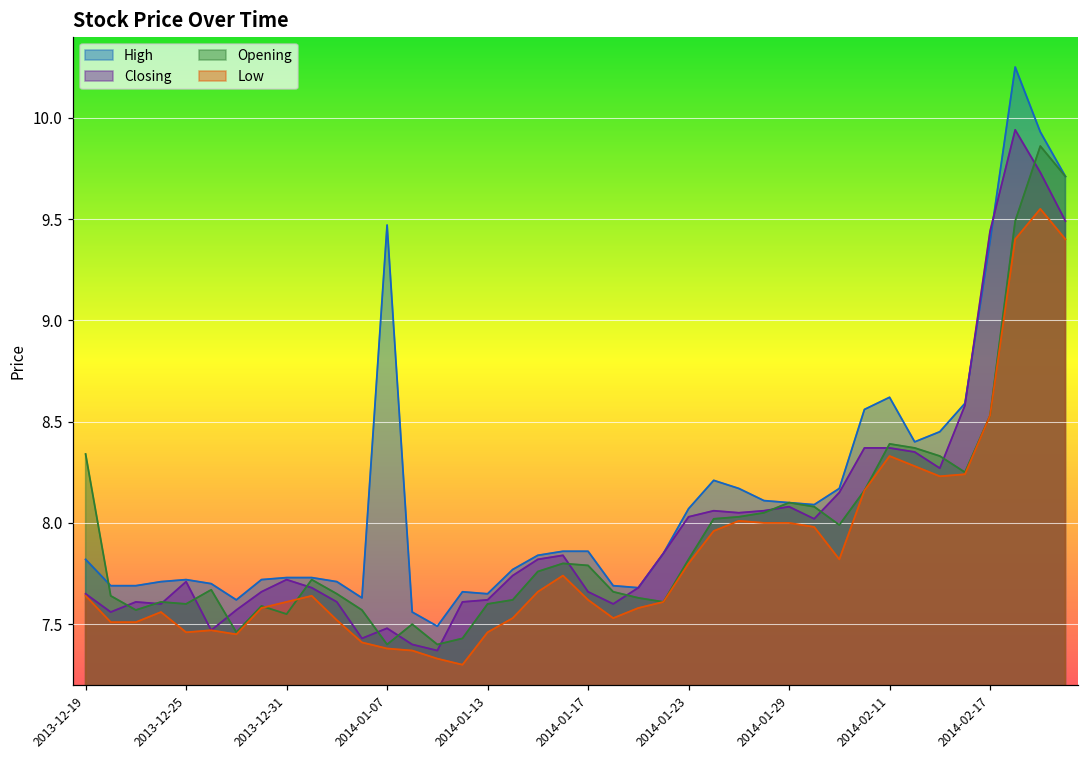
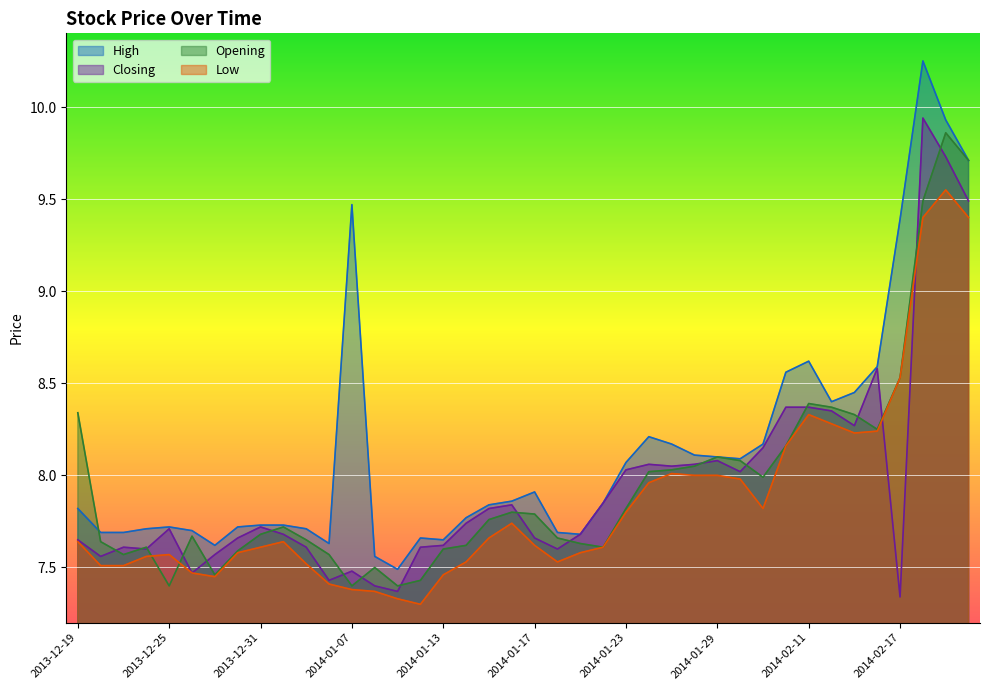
Opening, 2013-12-25: 7.6 -> 7.4
Low, 2013-12-25: 7.46 -> 7.57
Opening, 2013-12-31: 7.55 -> 7.68
High, 2014-01-17: 7.86 -> 7.91
Closing, 2014-02-17: 9.44 -> 7.34
